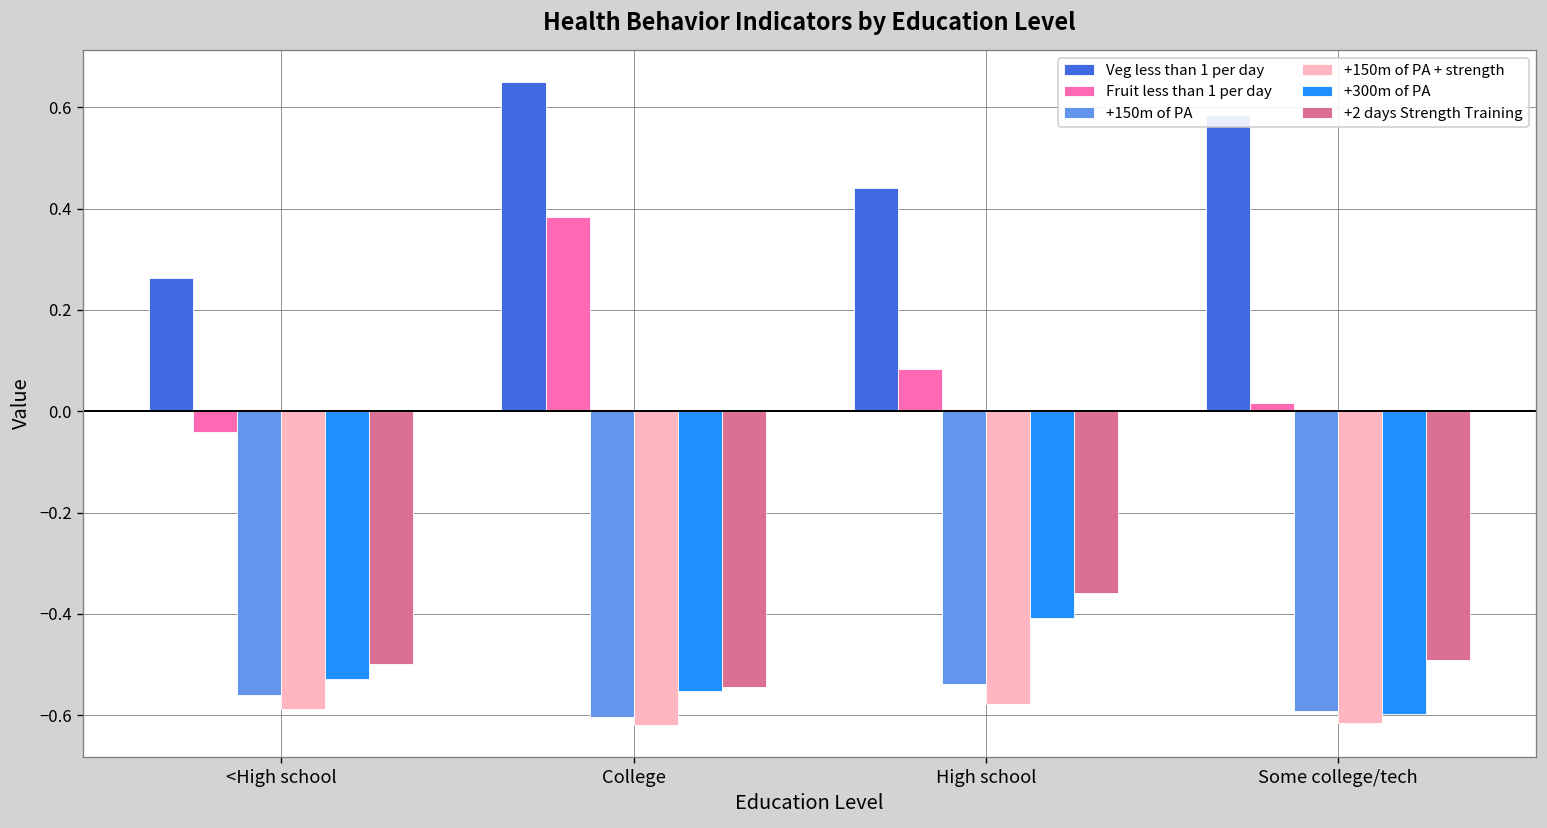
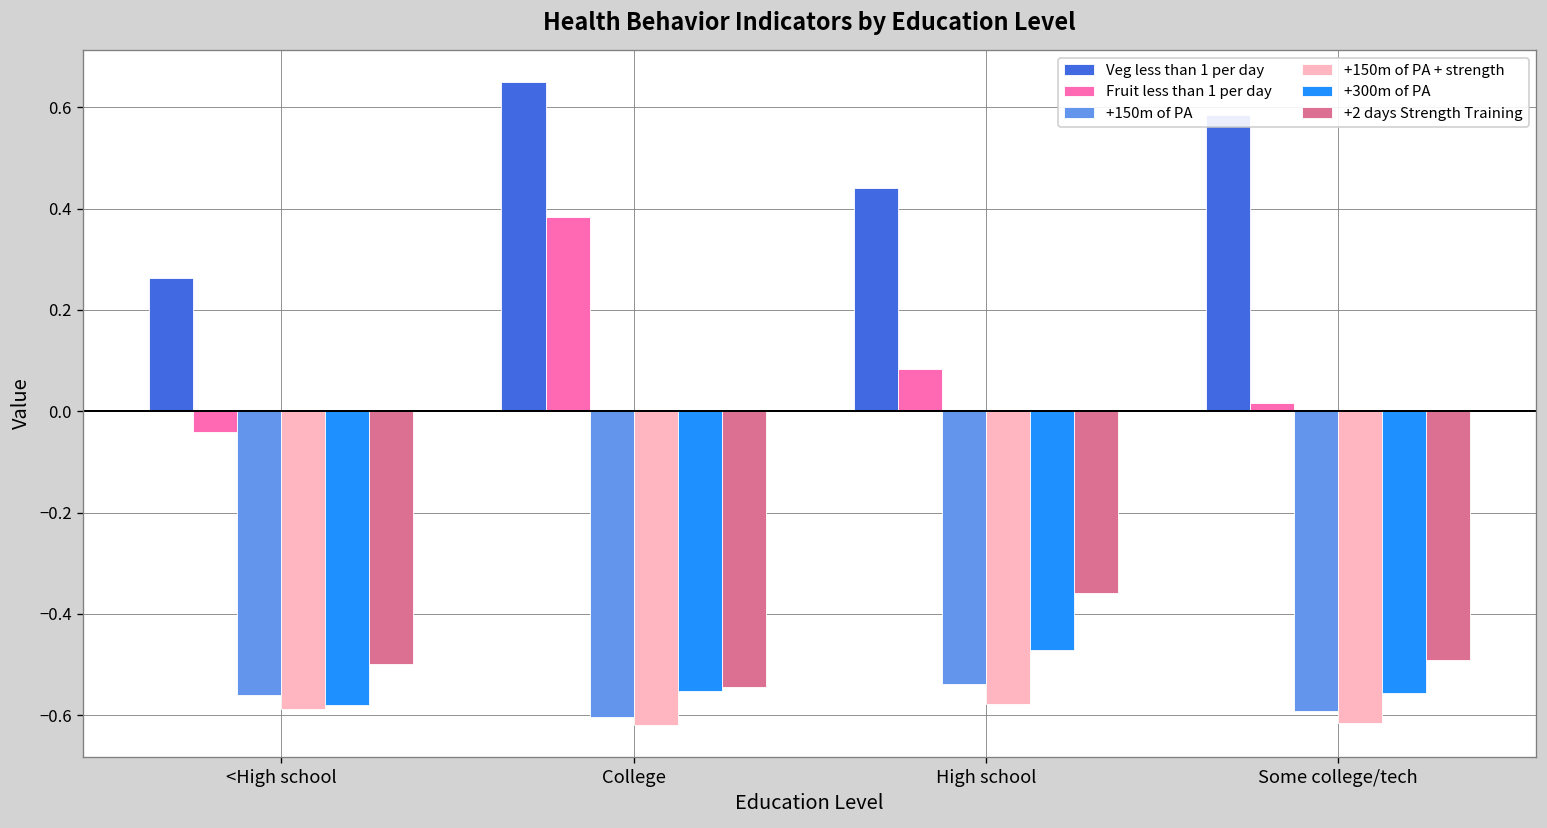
+300m of PA, <High school: -0.53 -> -0.58
+300m of PA, High school: -0.41 -> -0.47
+300m of PA, Some college/tech: -0.60 -> -0.56
